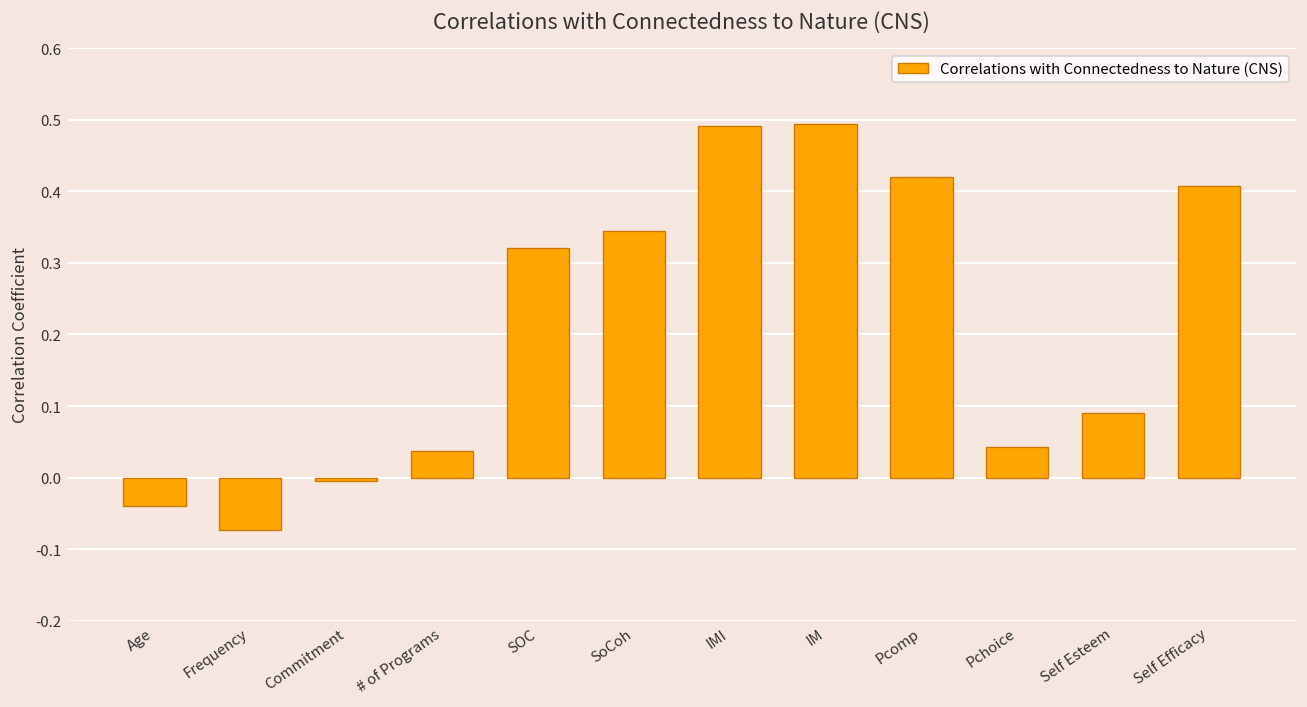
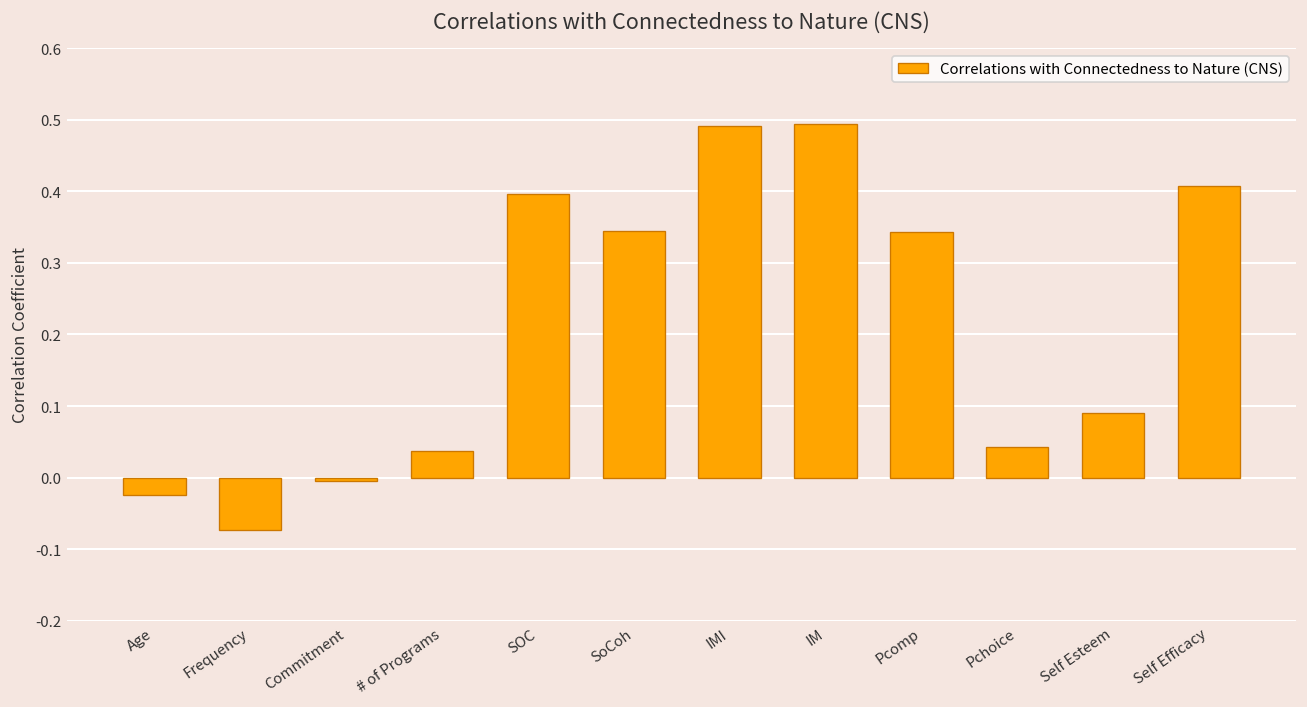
Age: -0.04 -> -0.02
SOC: 0.32 -> 0.40
Pcomp: 0.42 -> 0.34
